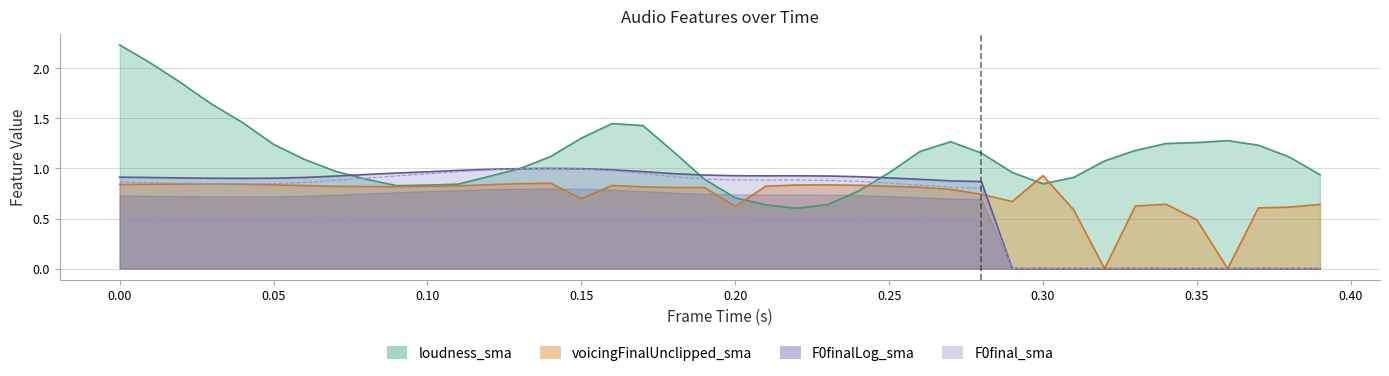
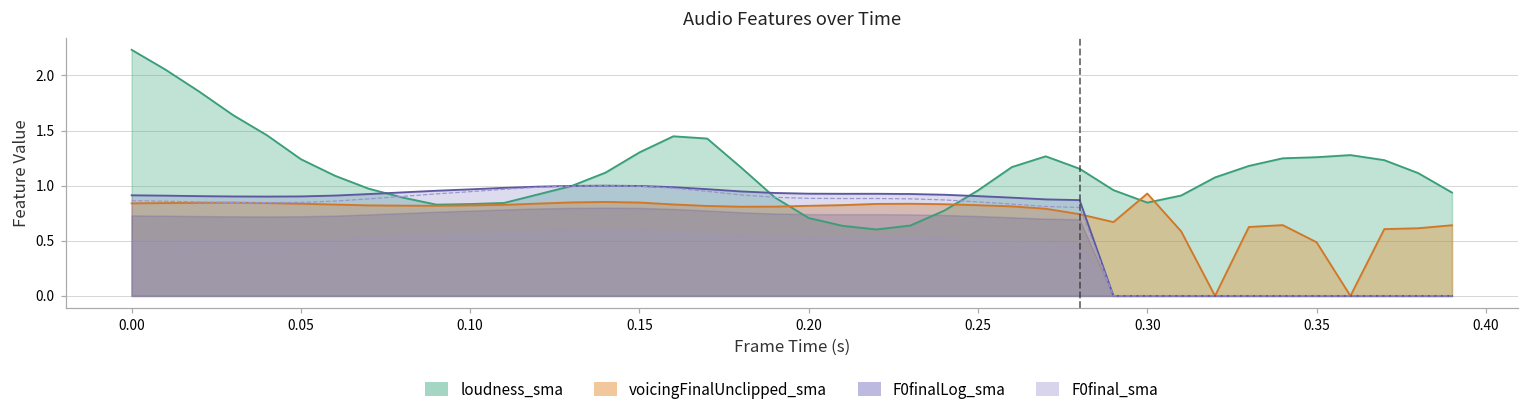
voicingFinalUnclipped_sma, 0.15: 0.70 -> 0.85
voicingFinalUnclipped_sma, 0.20: 0.62 -> 0.82
